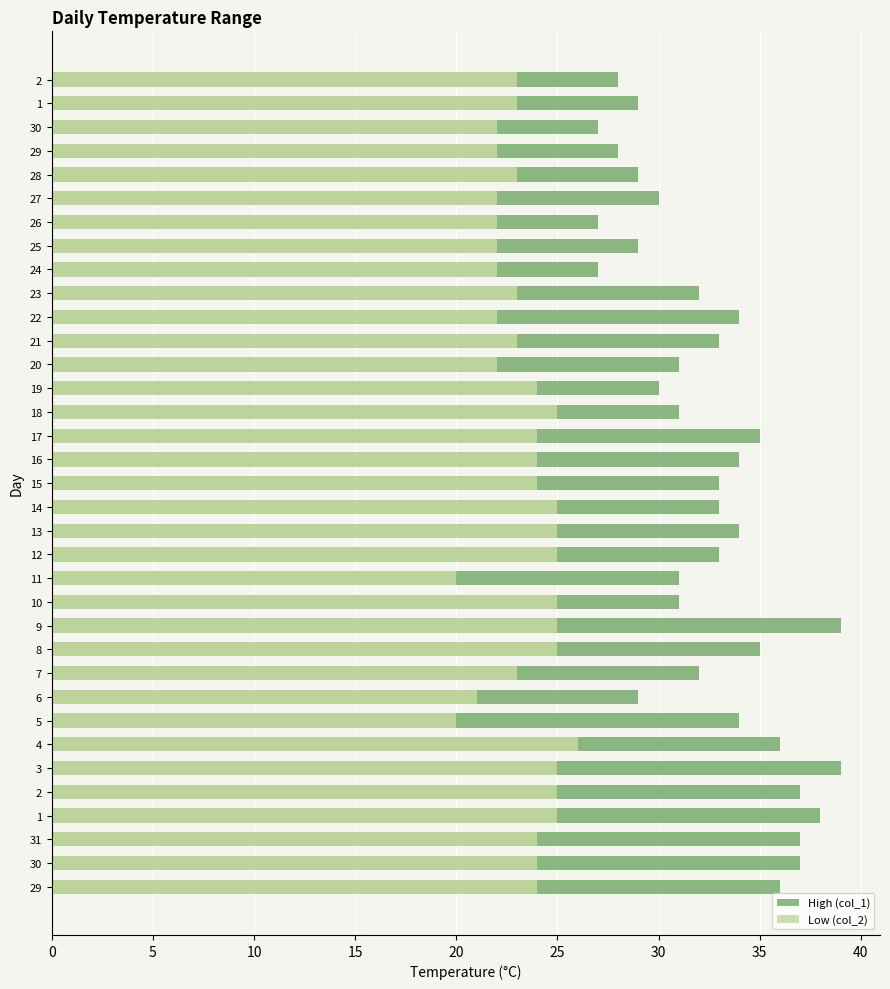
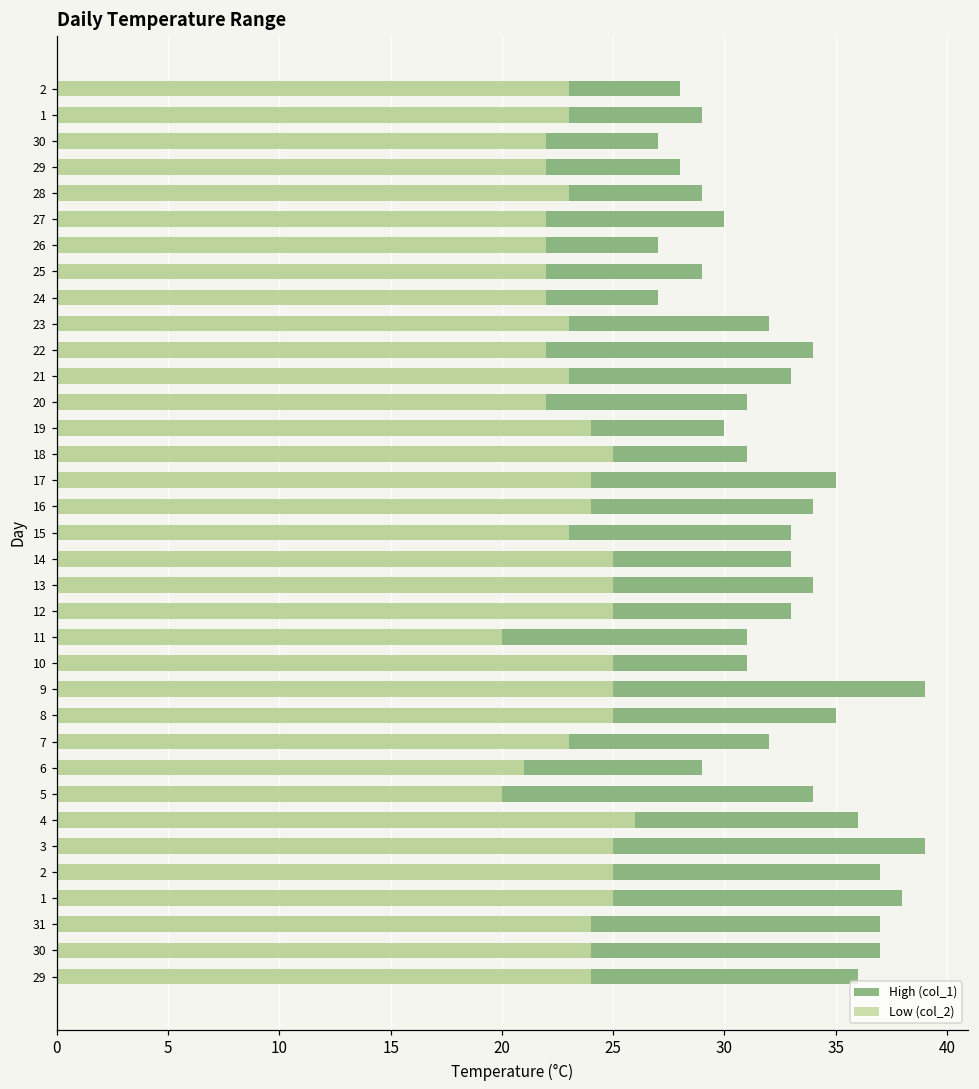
Low (col_2), 15: 24 -> 23
